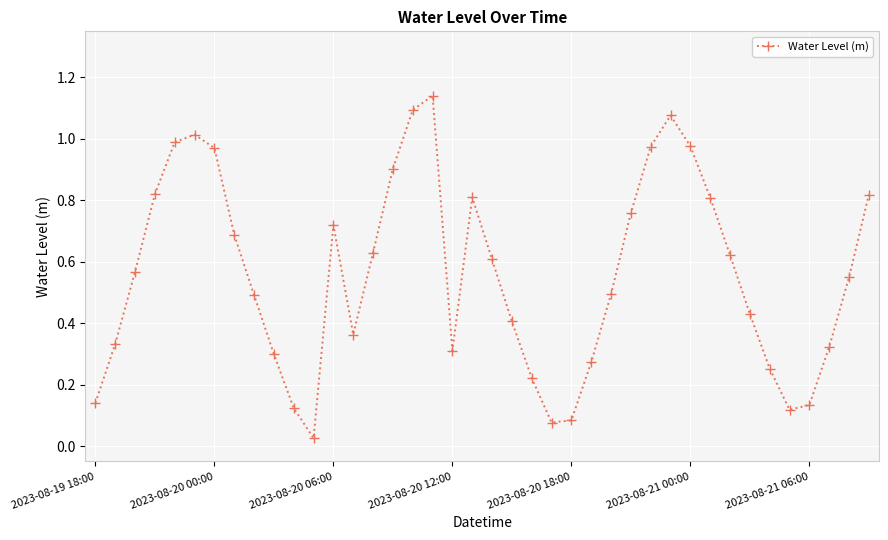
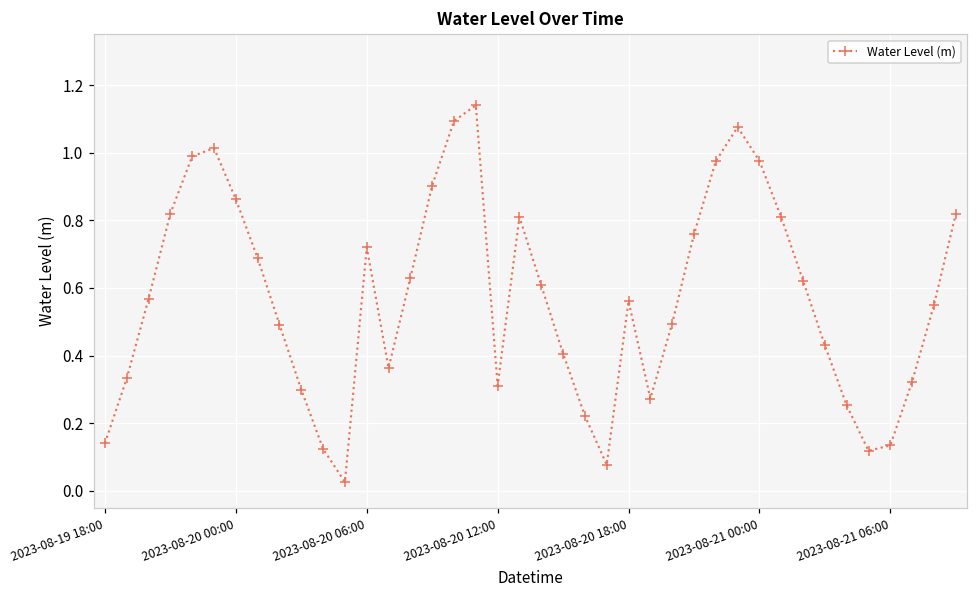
2023-08-20 00:00: 0.97 -> 0.86
2023-08-20 18:00: 0.08 -> 0.56
